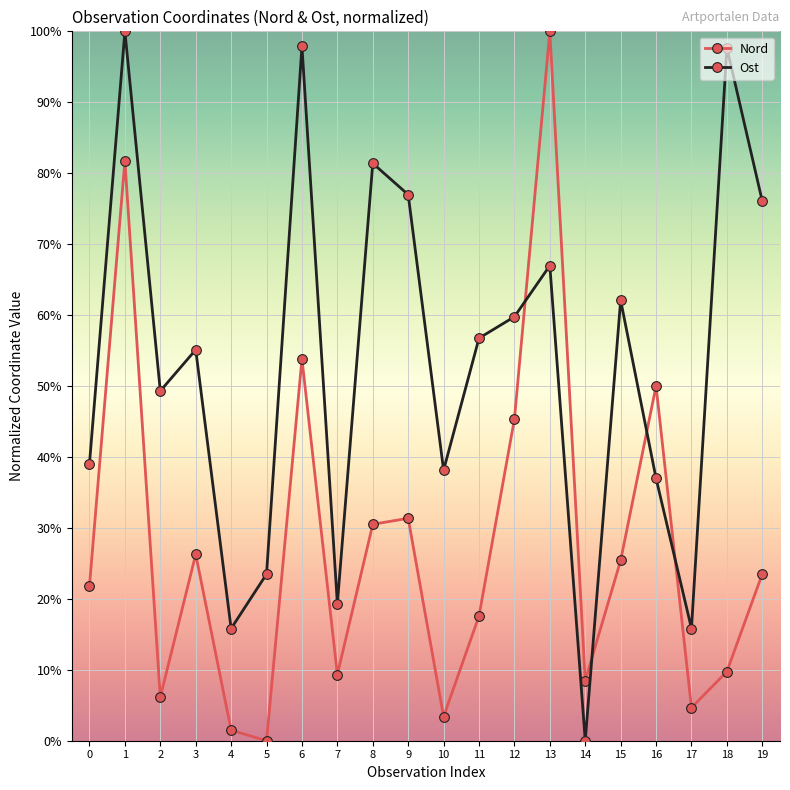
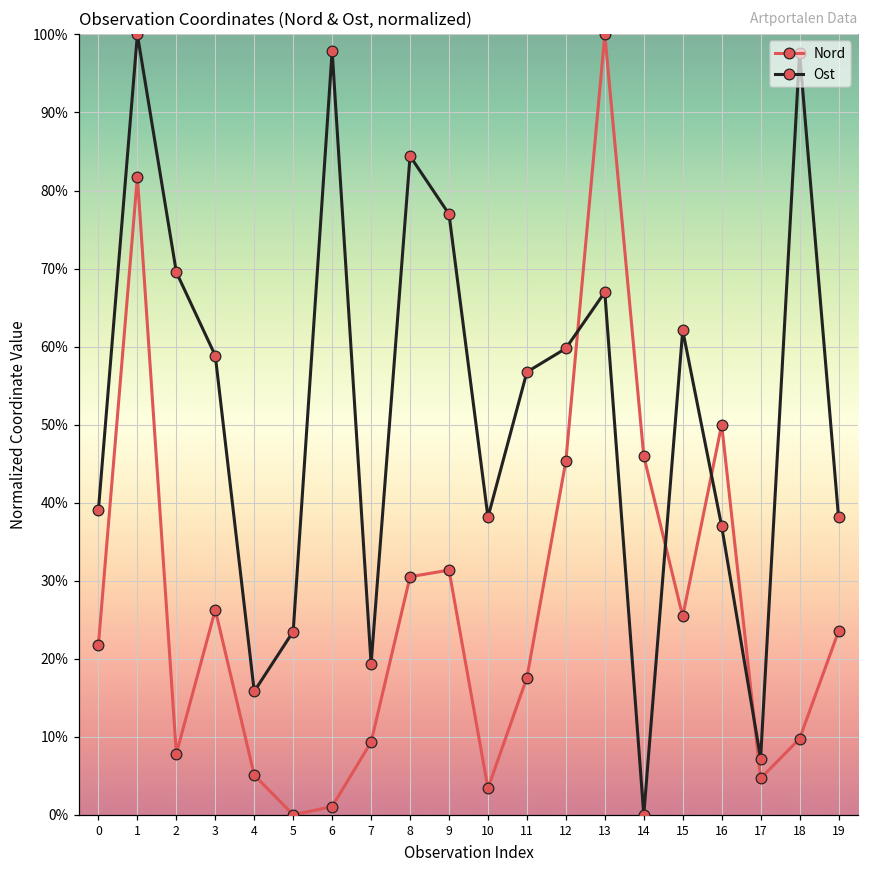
Nord, 2: 6% -> 8%
Ost, 2: 49% -> 70%
Ost, 3: 55% -> 59%
Nord, 4: 1% -> 5%
Nord, 6: 54% -> 1%
Ost, 8: 81% -> 84%
Nord, 14: 8% -> 46%
Ost, 17: 16% -> 7%
Ost, 19: 76% -> 38%
